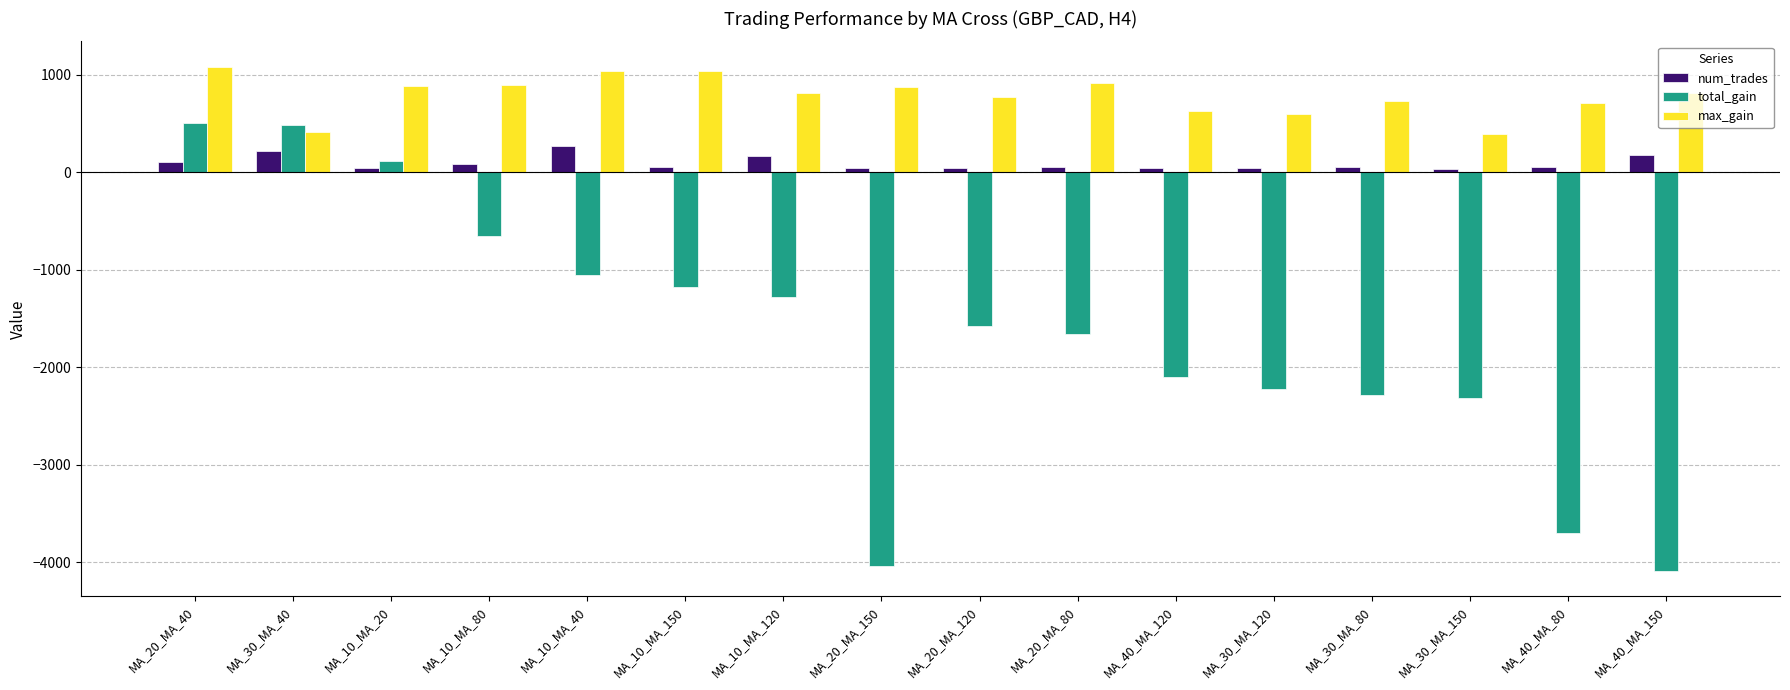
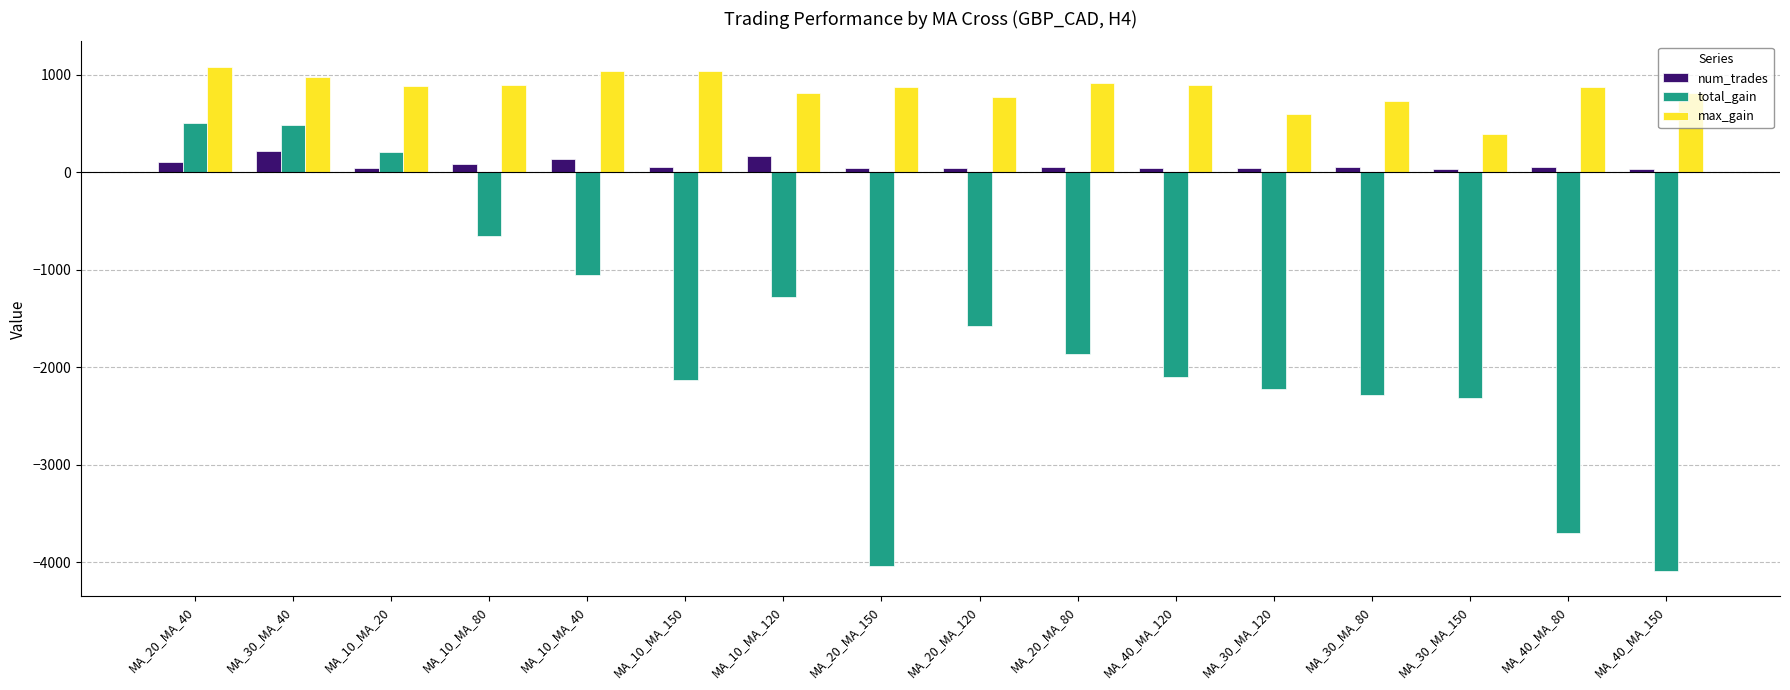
max_gain, MA_30_MA_40: 400 -> 1000
total_gain, MA_10_MA_20: 100 -> 200
num_trades, MA_10_MA_40: 300 -> 100
total_gain, MA_10_MA_150: -1200 -> -2100
total_gain, MA_20_MA_80: -1700 -> -1900
max_gain, MA_40_MA_120: 600 -> 900
max_gain, MA_40_MA_80: 700 -> 900
num_trades, MA_40_MA_150: 200 -> 0
